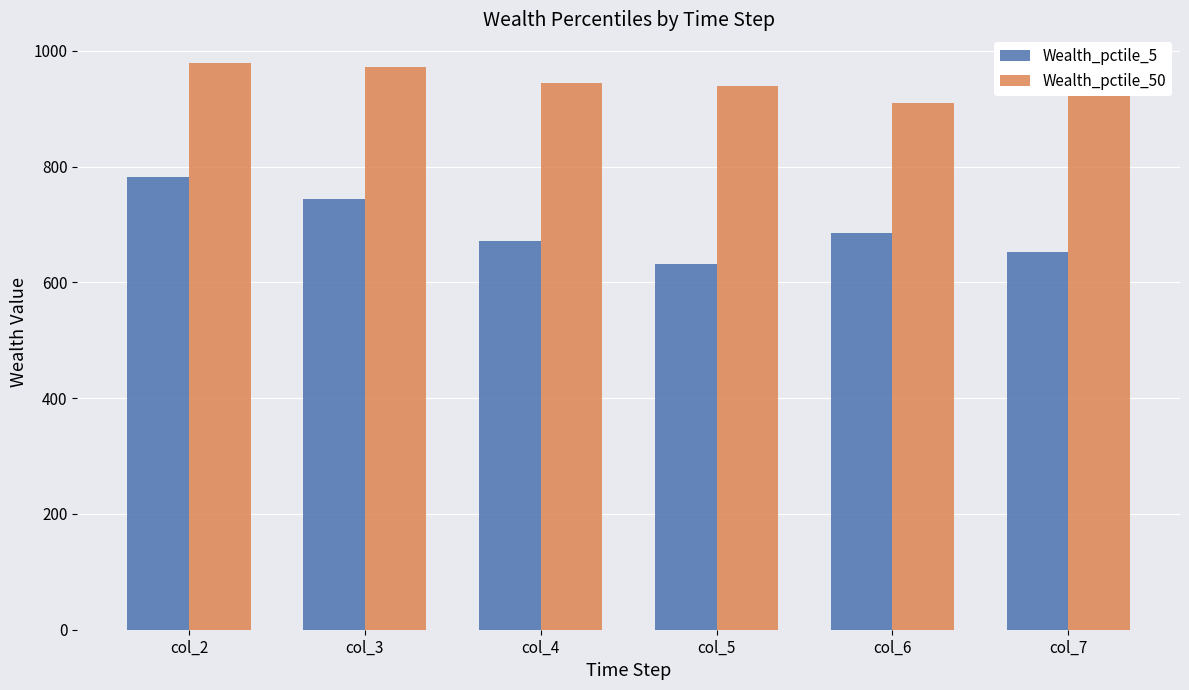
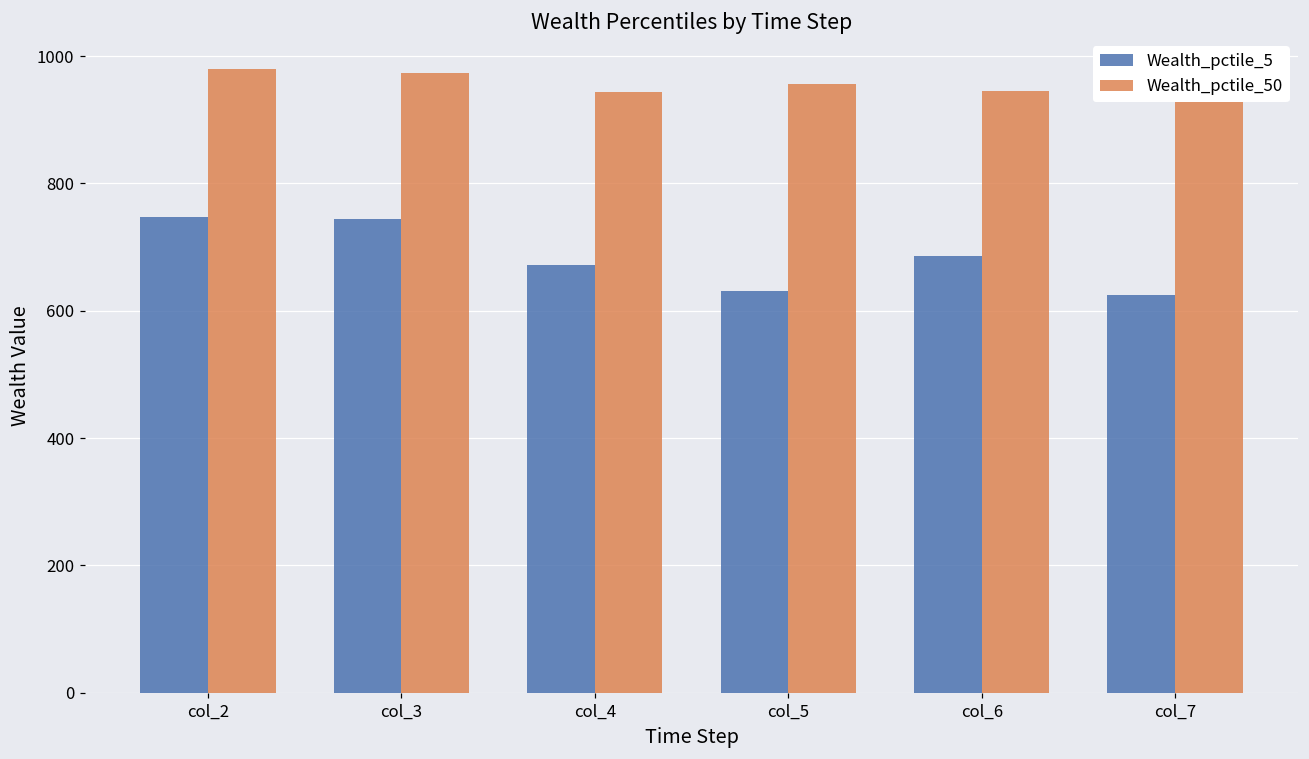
Wealth_pctile_5, col_2: 780 -> 750
Wealth_pctile_50, col_5: 940 -> 960
Wealth_pctile_50, col_6: 910 -> 950
Wealth_pctile_5, col_7: 650 -> 620
